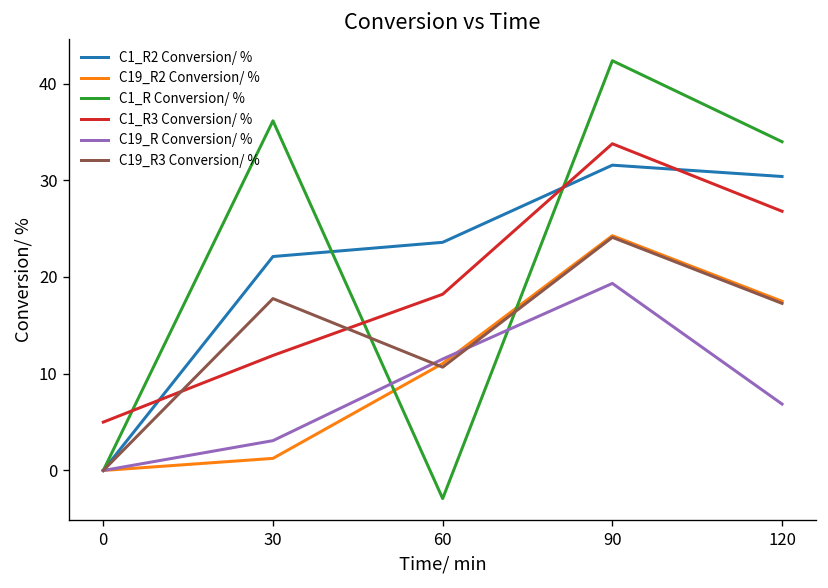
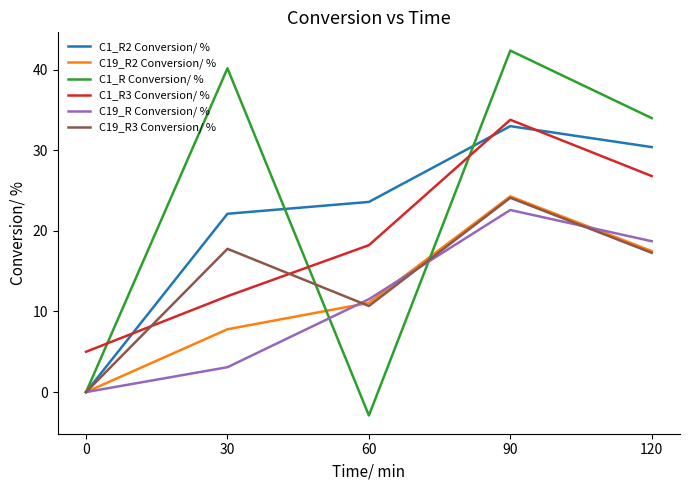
C19_R2 Conversion/ %, 30: 1 -> 8
C1_R Conversion/ %, 30: 36 -> 40
C1_R2 Conversion/ %, 90: 32 -> 33
C19_R Conversion/ %, 90: 19 -> 23
C19_R Conversion/ %, 120: 7 -> 19
